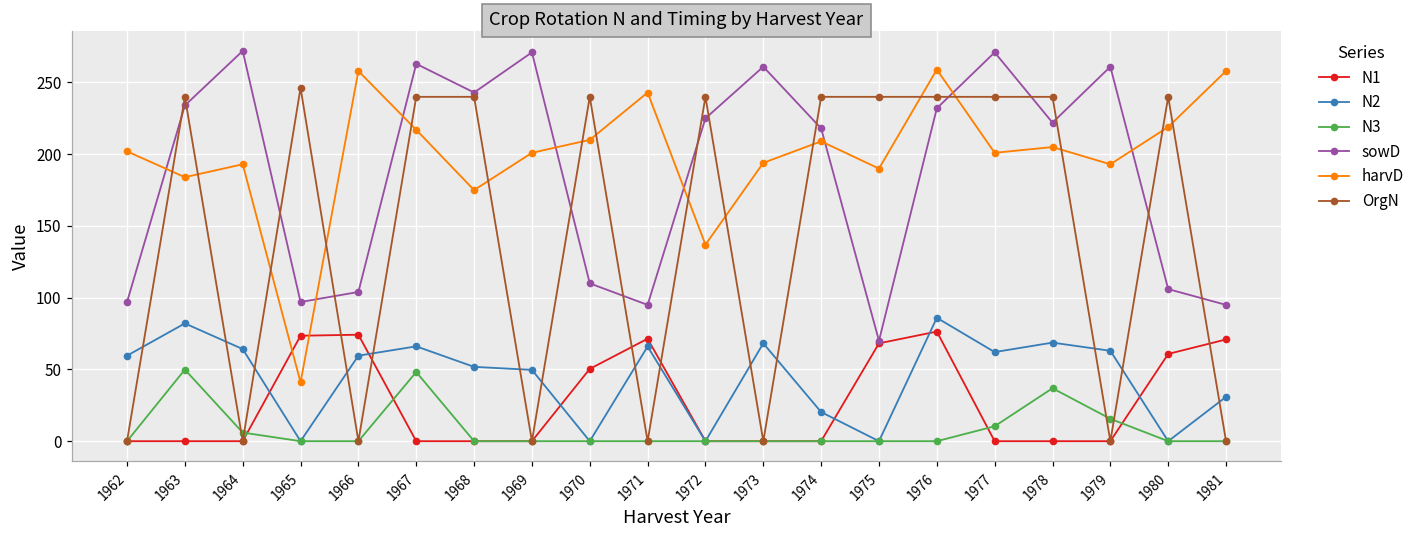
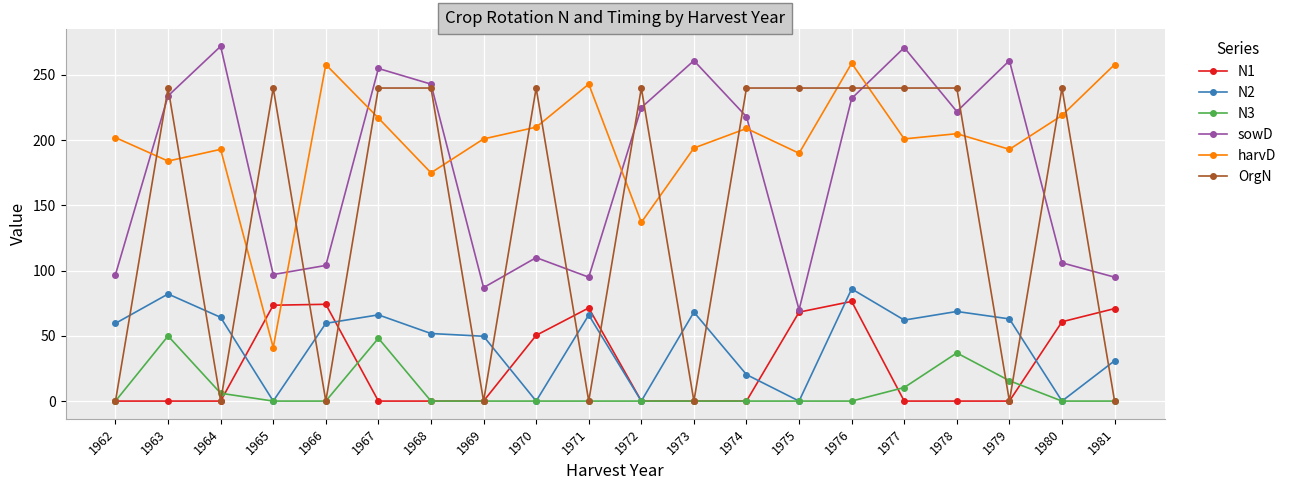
OrgN, 1965: 246 -> 240
sowD, 1967: 263 -> 255
sowD, 1969: 271 -> 87
